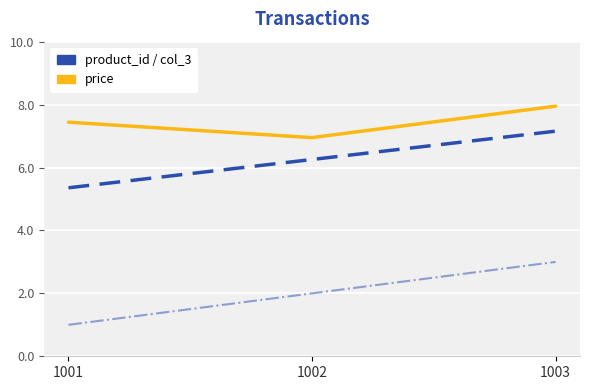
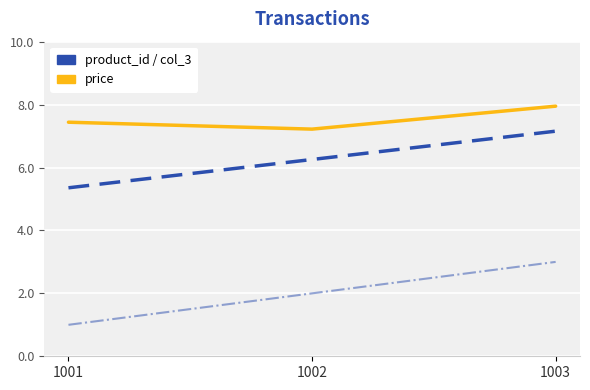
price, 1002: 7.0 -> 7.2
